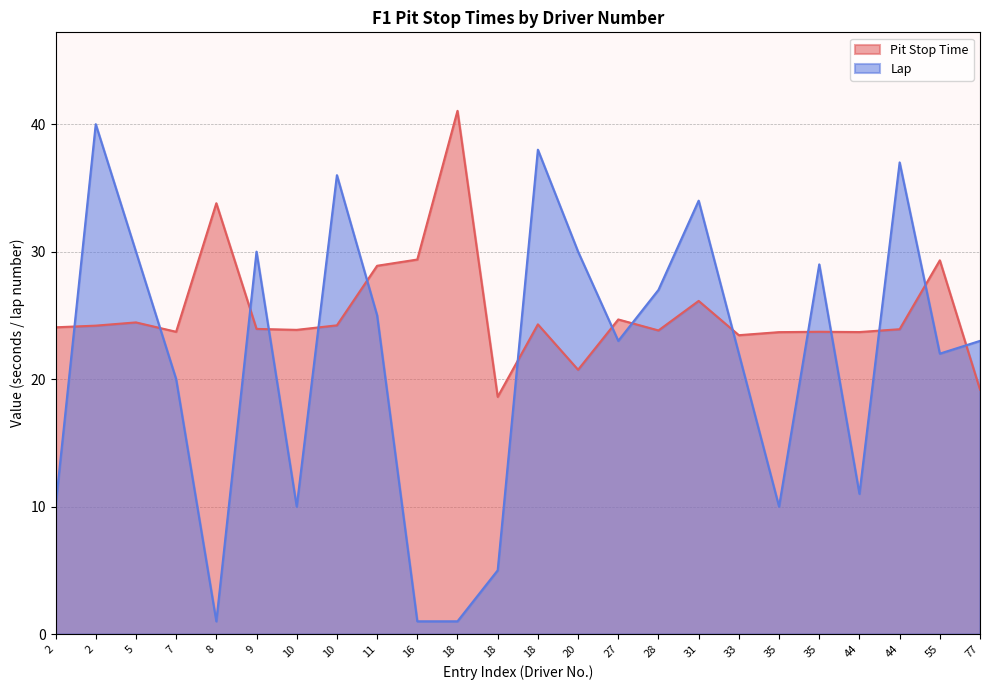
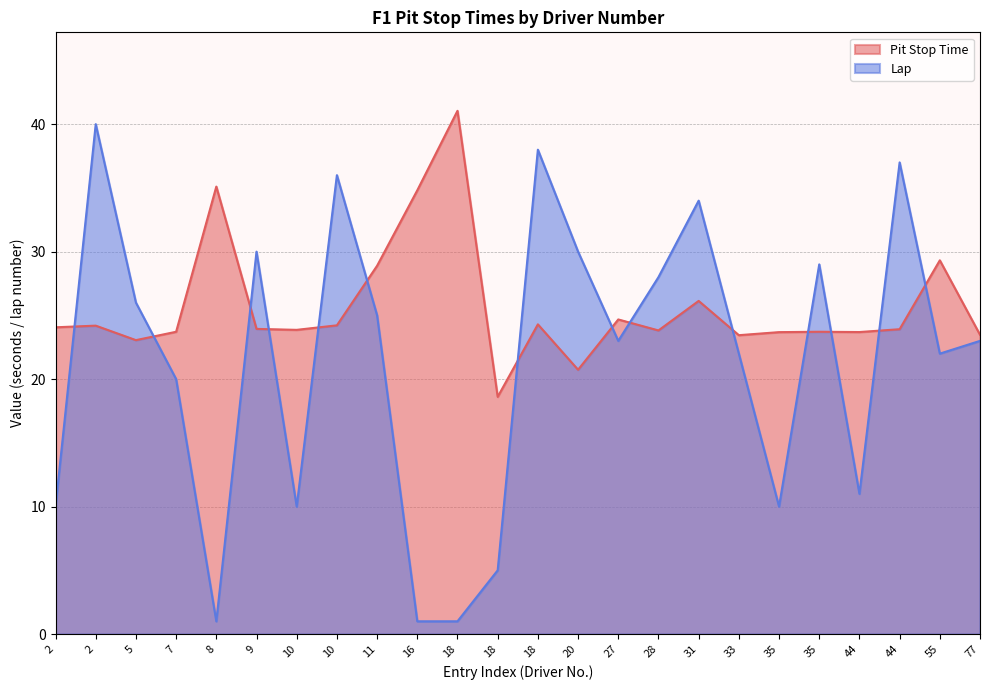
Pit Stop Time, 5: 24.4 -> 23.1
Lap, 5: 30 -> 26
Pit Stop Time, 8: 33.8 -> 35.1
Pit Stop Time, 16: 29.4 -> 34.8
Lap, 28: 27 -> 28
Pit Stop Time, 77: 19.2 -> 23.5
